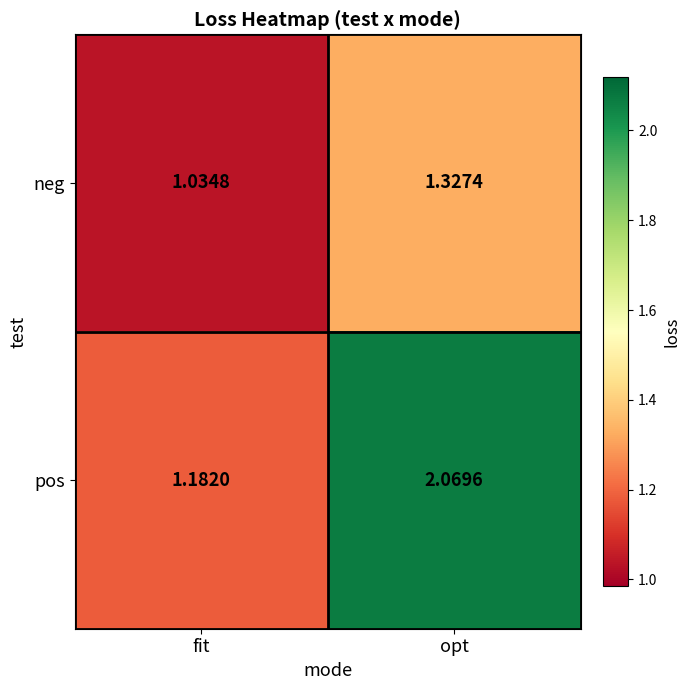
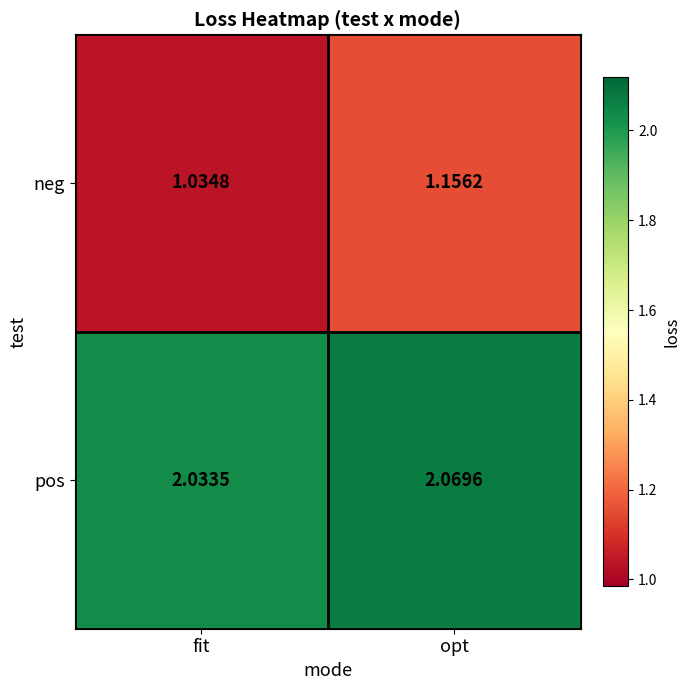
neg, opt: 1.3274 -> 1.1562
pos, fit: 1.1820 -> 2.0335
